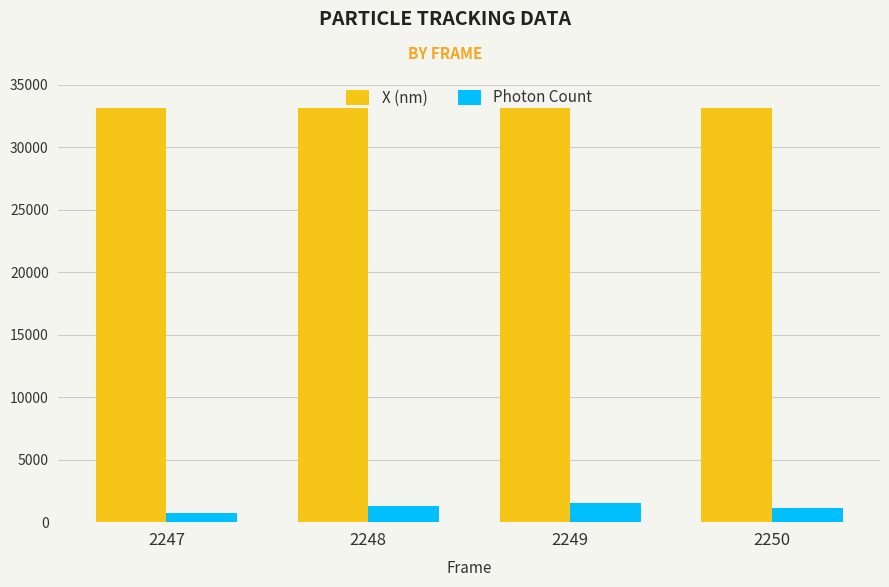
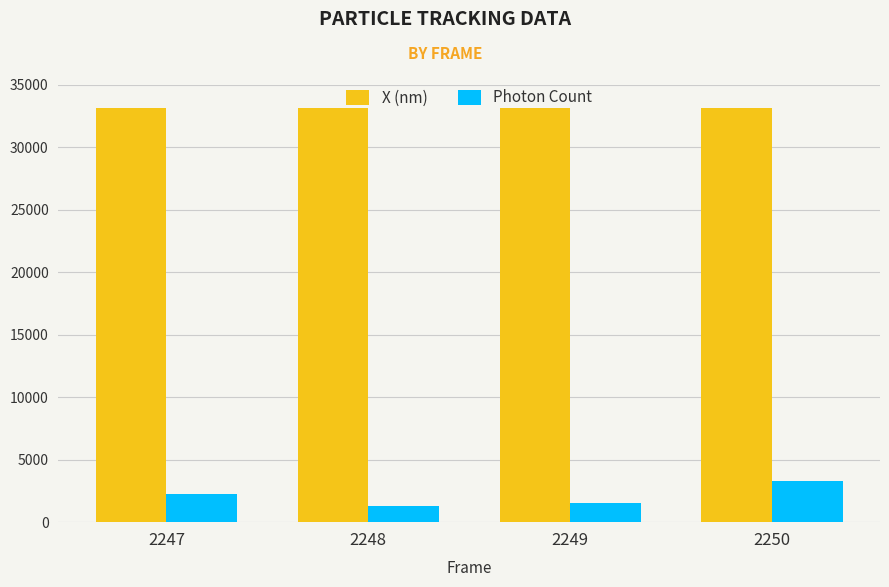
Photon Count, 2247: 700 -> 2200
Photon Count, 2250: 1200 -> 3300
